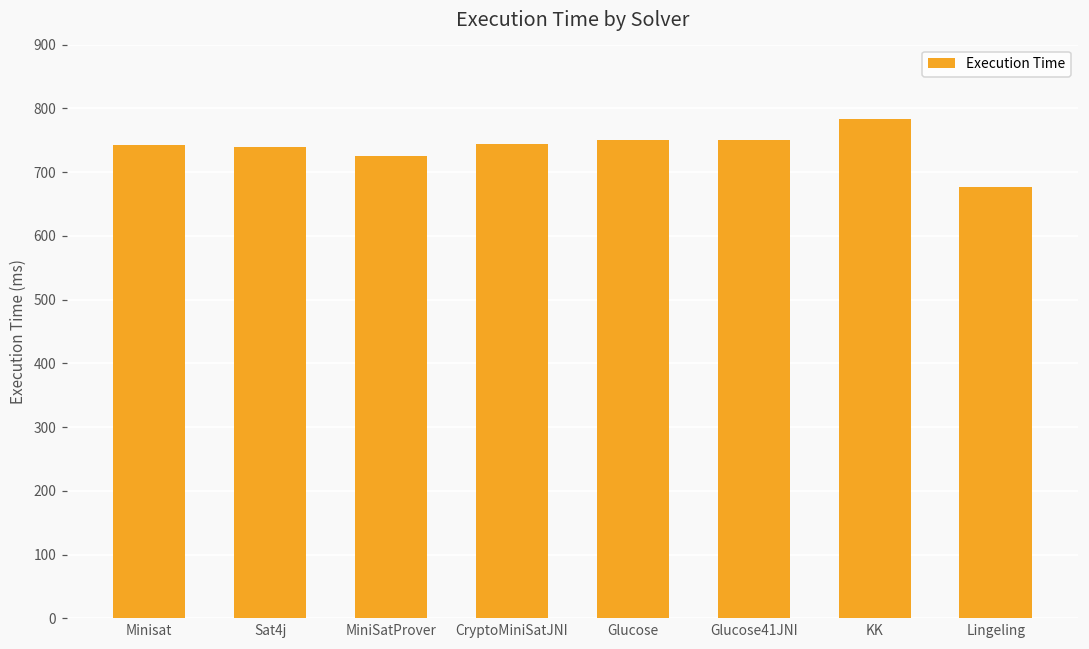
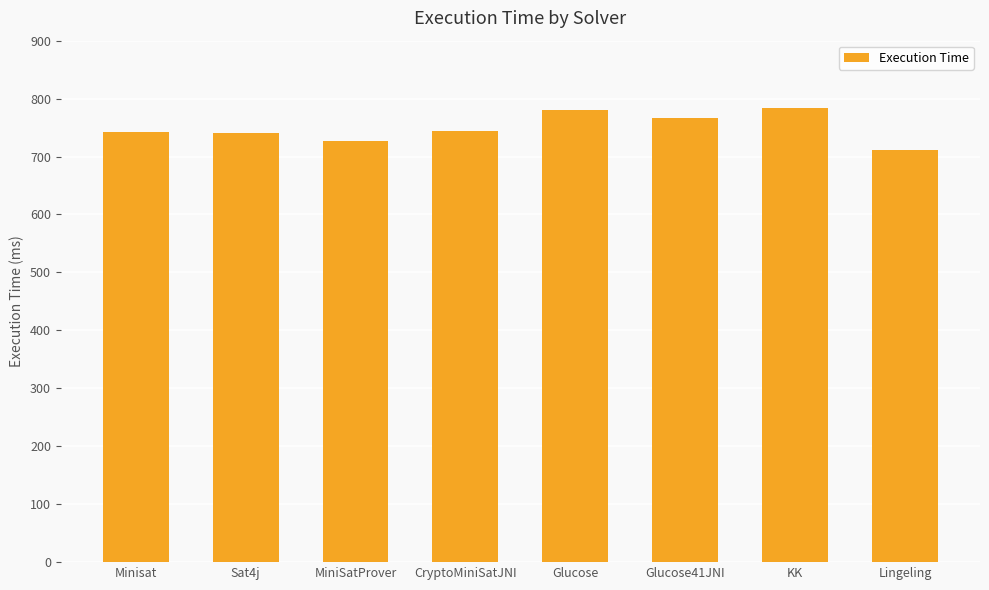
Glucose: 750 -> 780
Glucose41JNI: 750 -> 770
Lingeling: 680 -> 710
